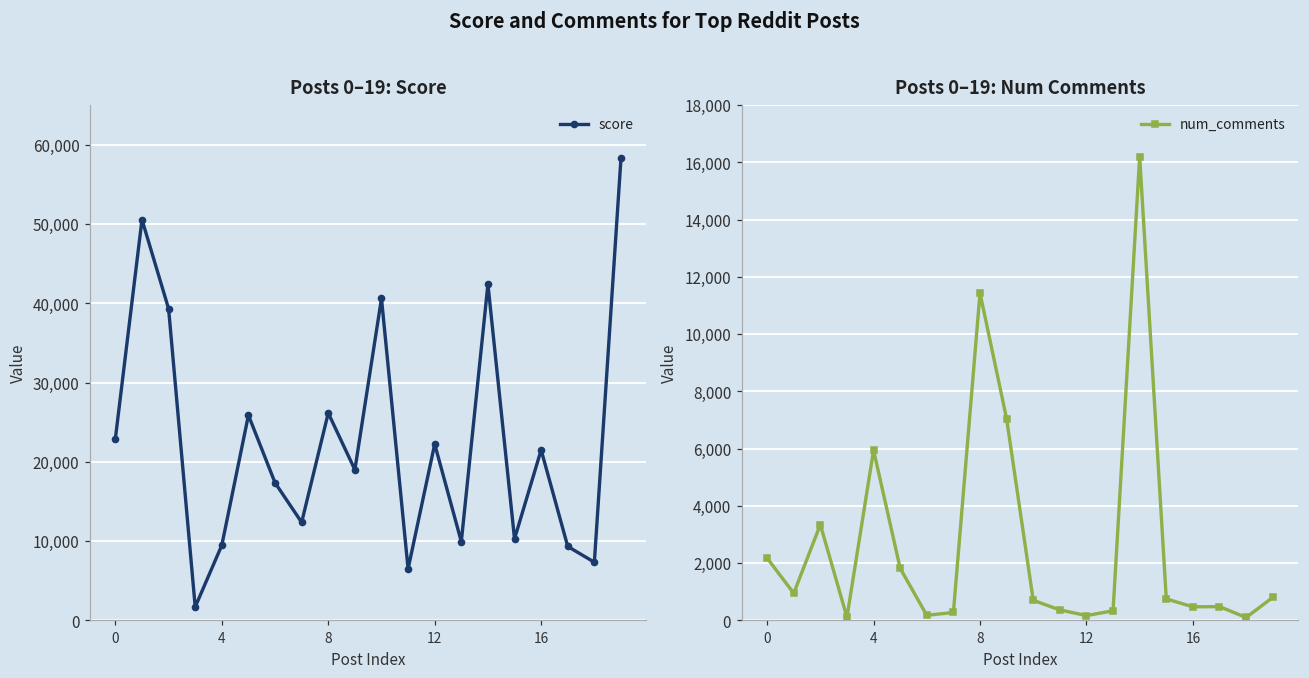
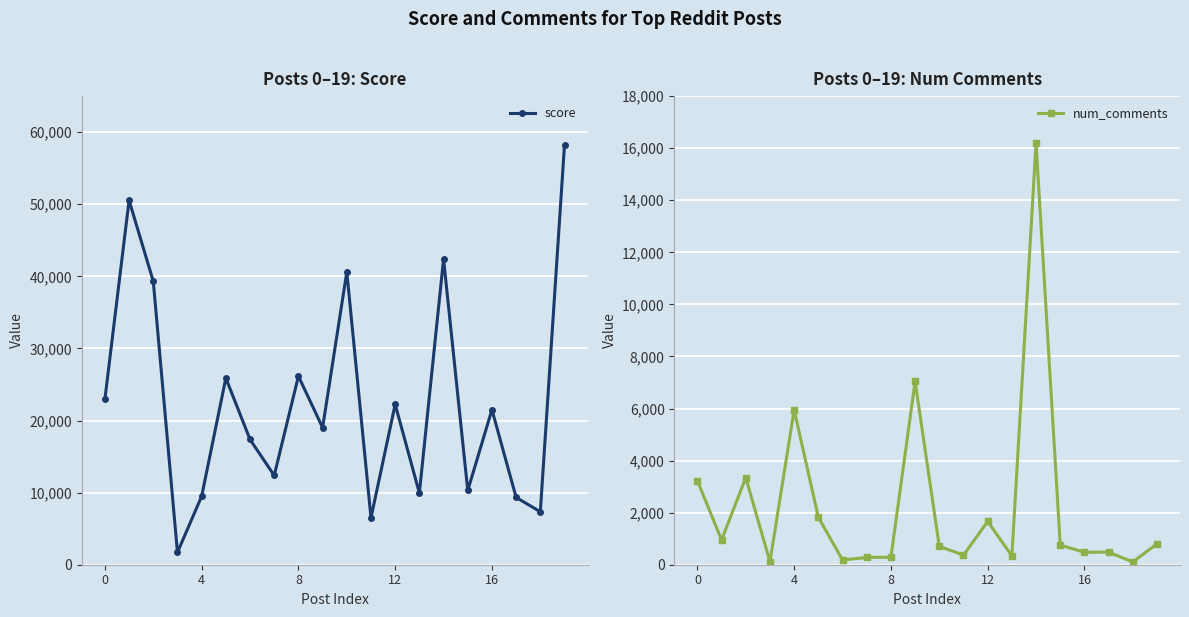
Posts 0–19: Num Comments, 0: 2,200 -> 3,200
Posts 0–19: Num Comments, 8: 11,400 -> 300
Posts 0–19: Num Comments, 12: 200 -> 1,700
